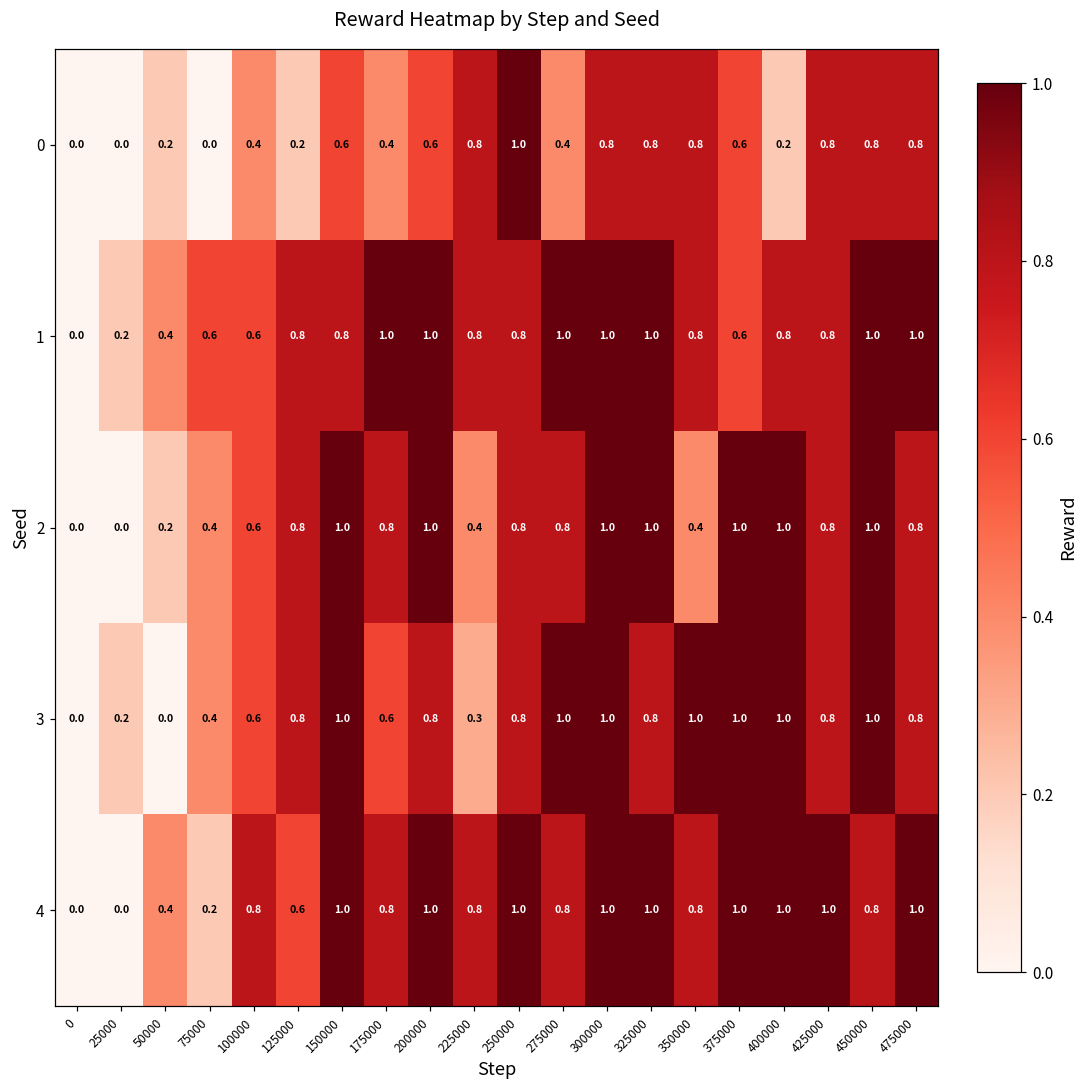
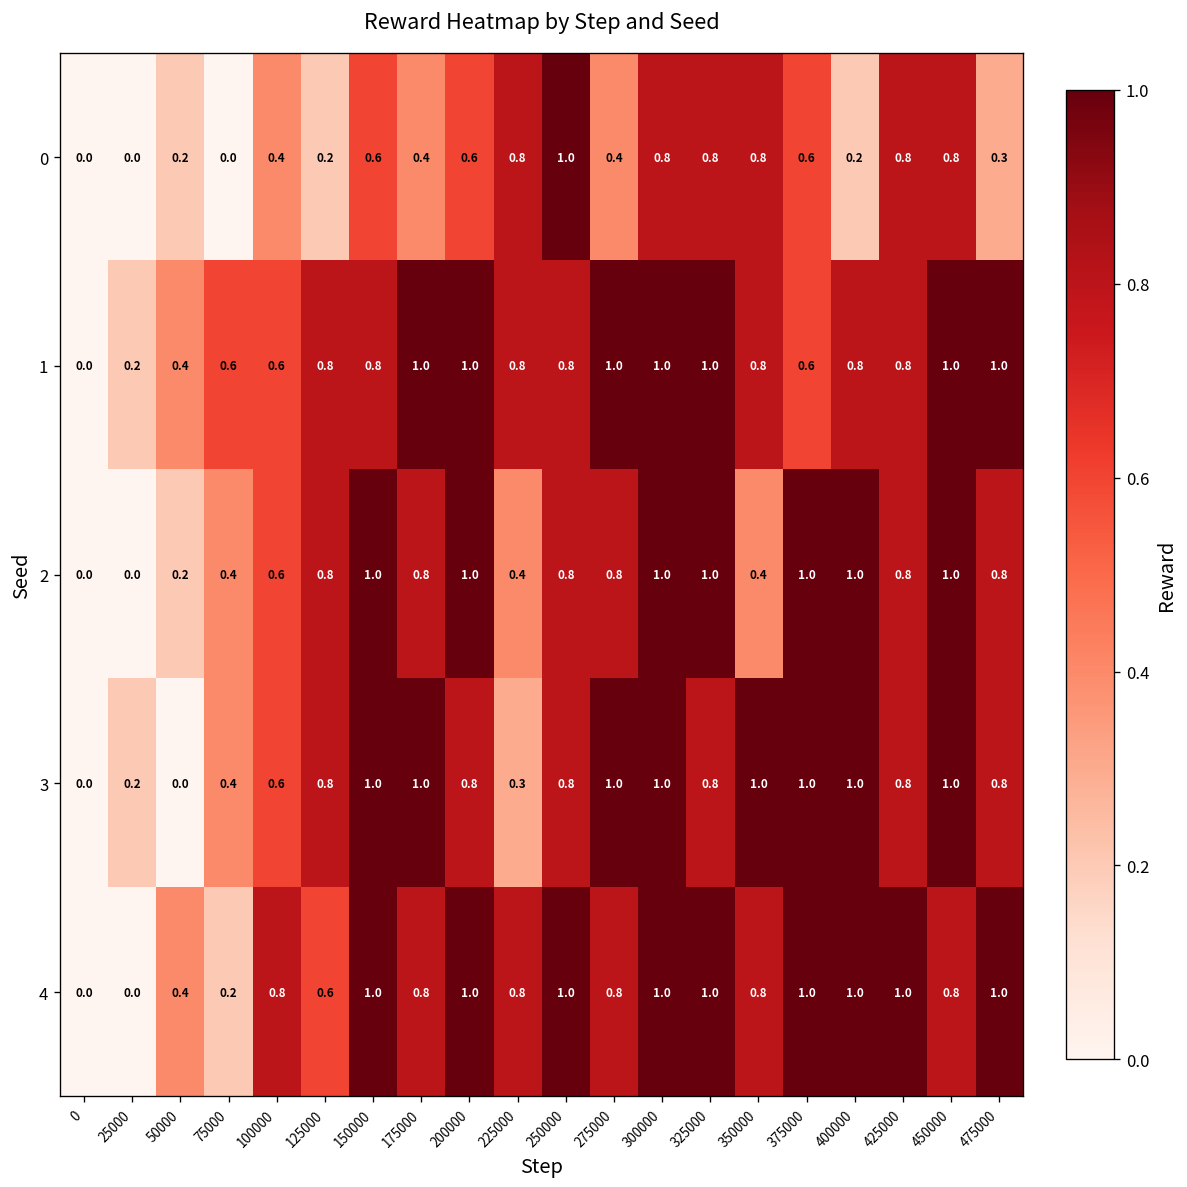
0, 475000: 0.8 -> 0.3
3, 175000: 0.6 -> 1.0
